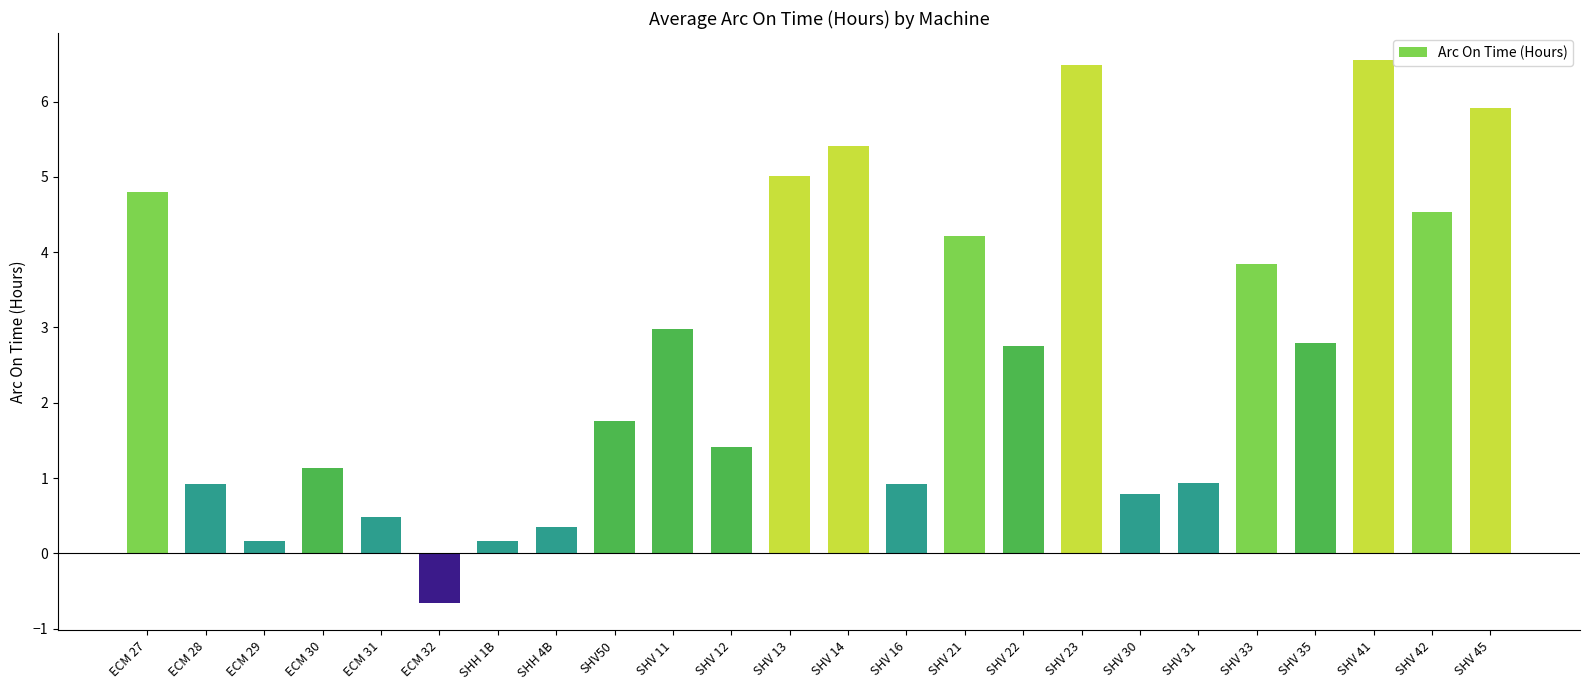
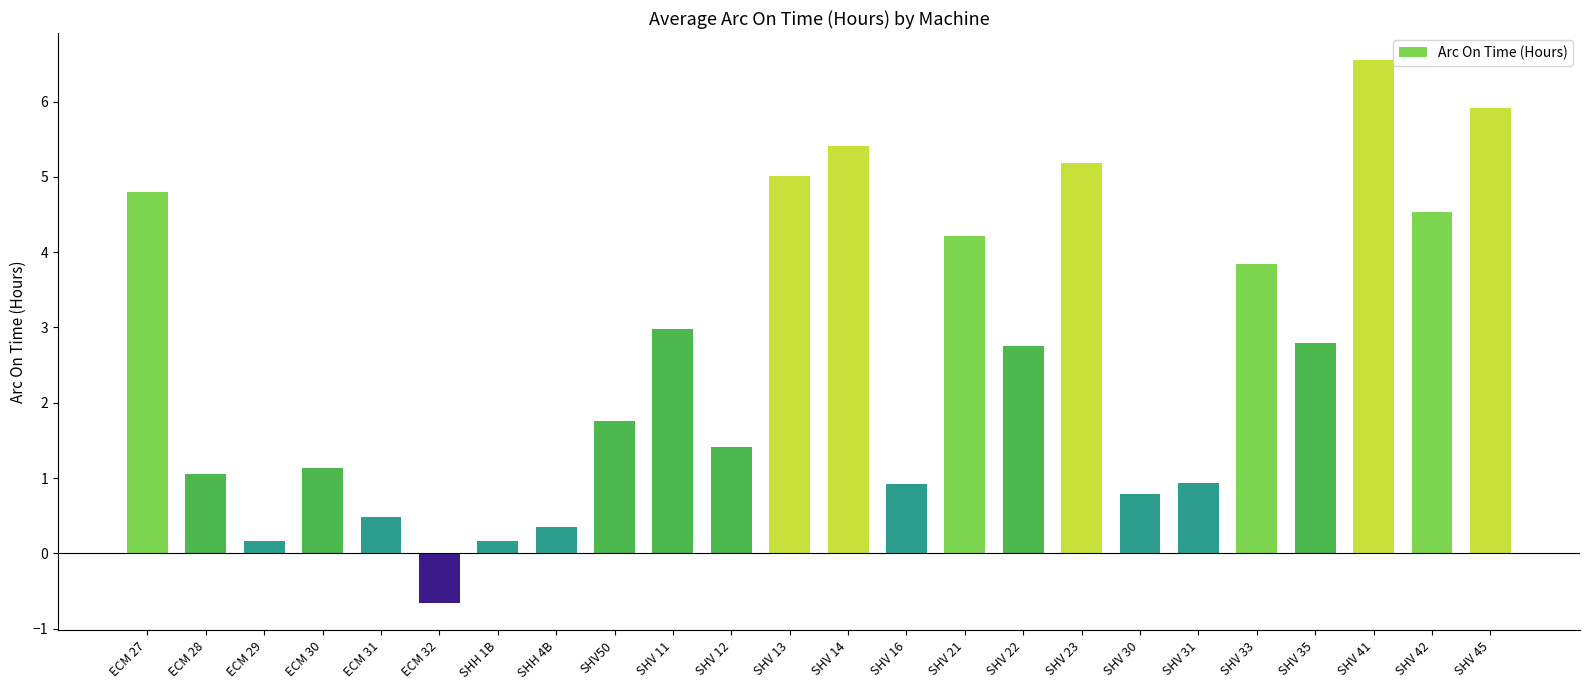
ECM 28: 0.9 -> 1.1
SHV 23: 6.5 -> 5.2
